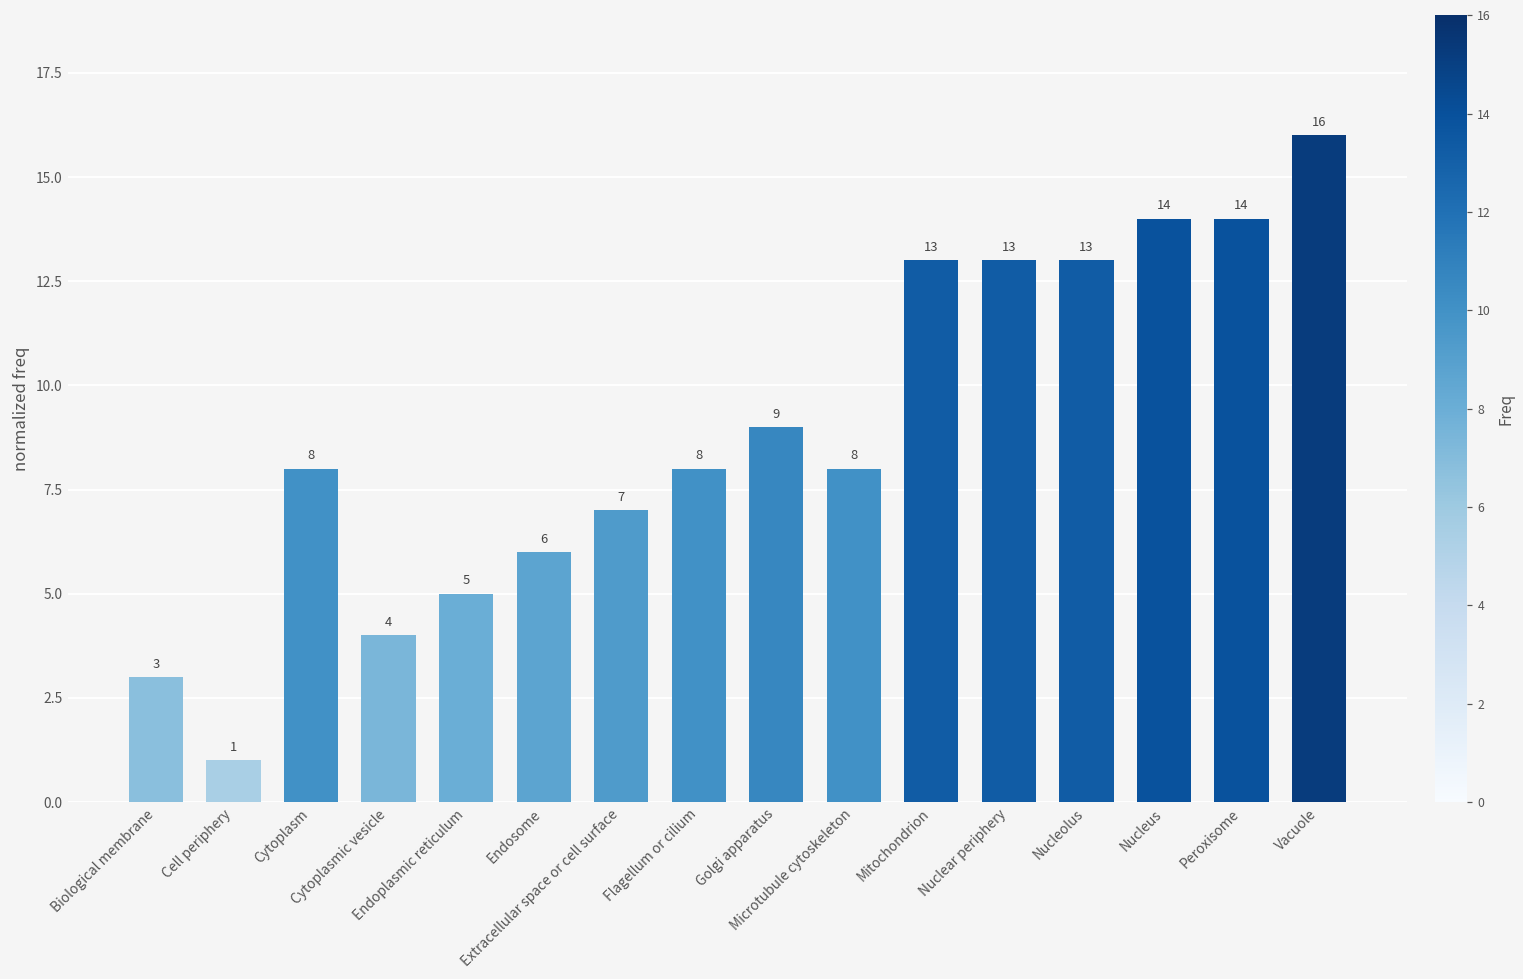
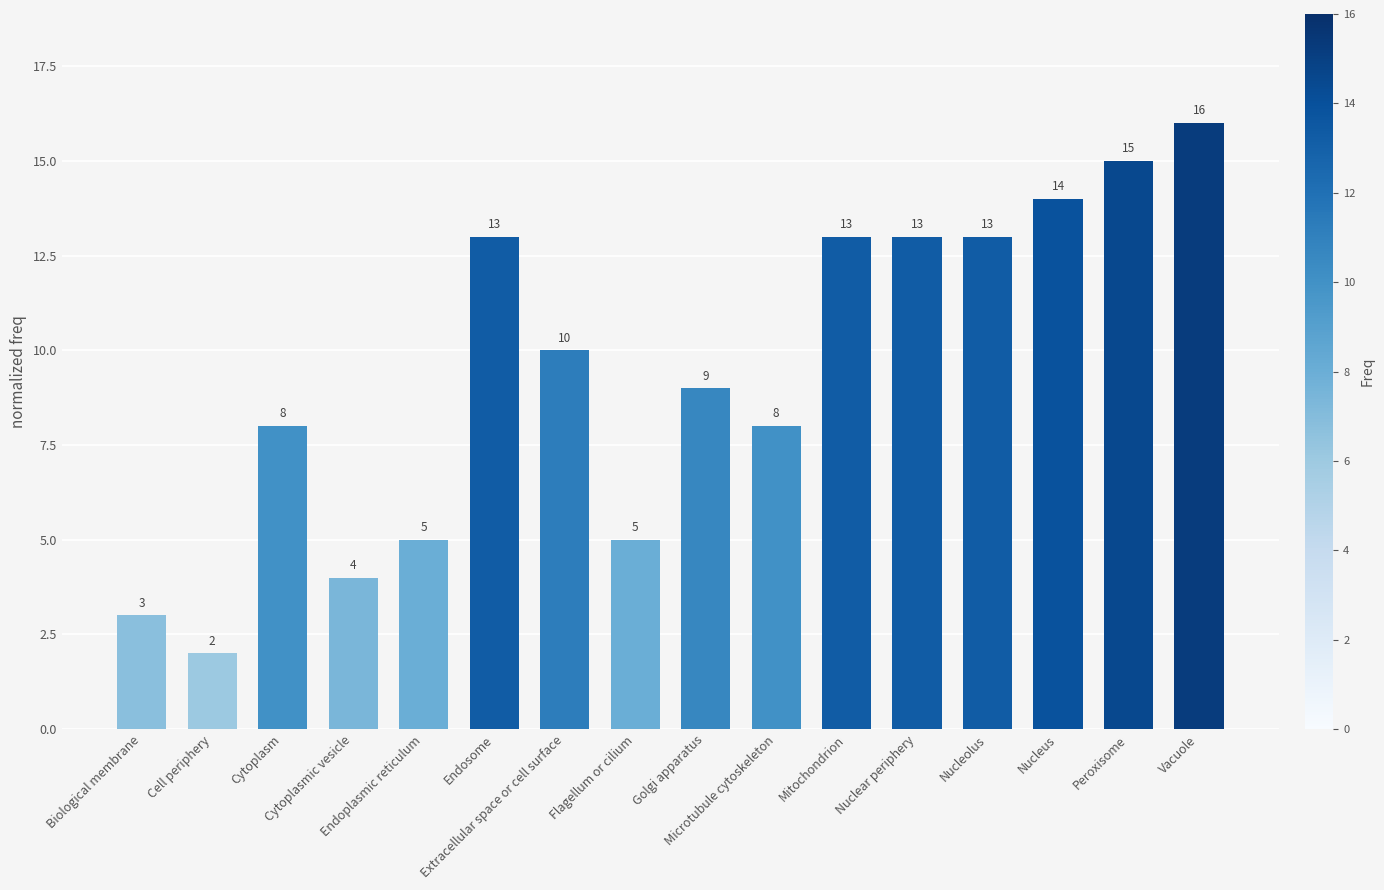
Cell periphery: 1 -> 2
Endosome: 6 -> 13
Extracellular space or cell surface: 7 -> 10
Flagellum or cilium: 8 -> 5
Peroxisome: 14 -> 15
